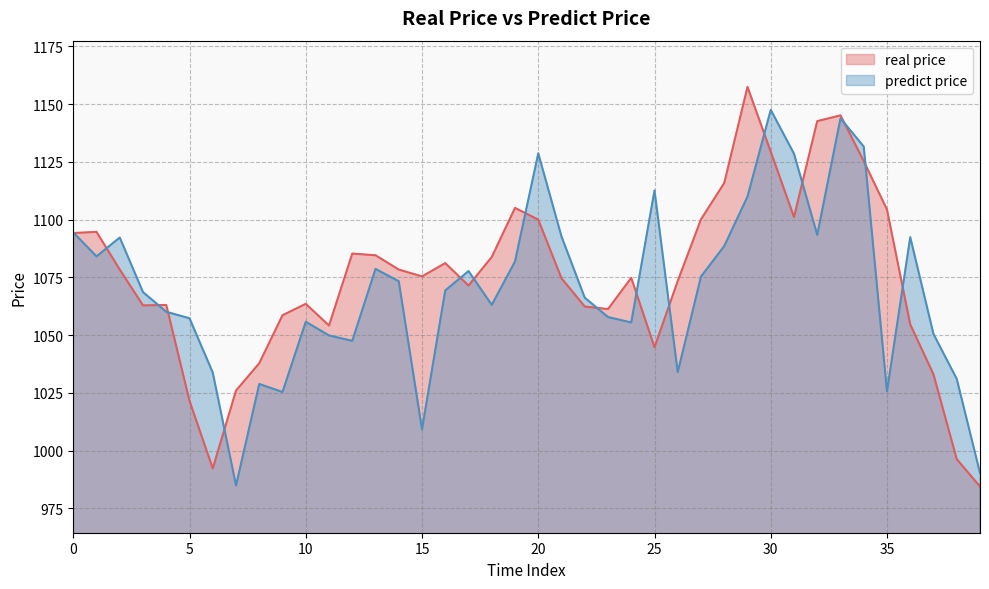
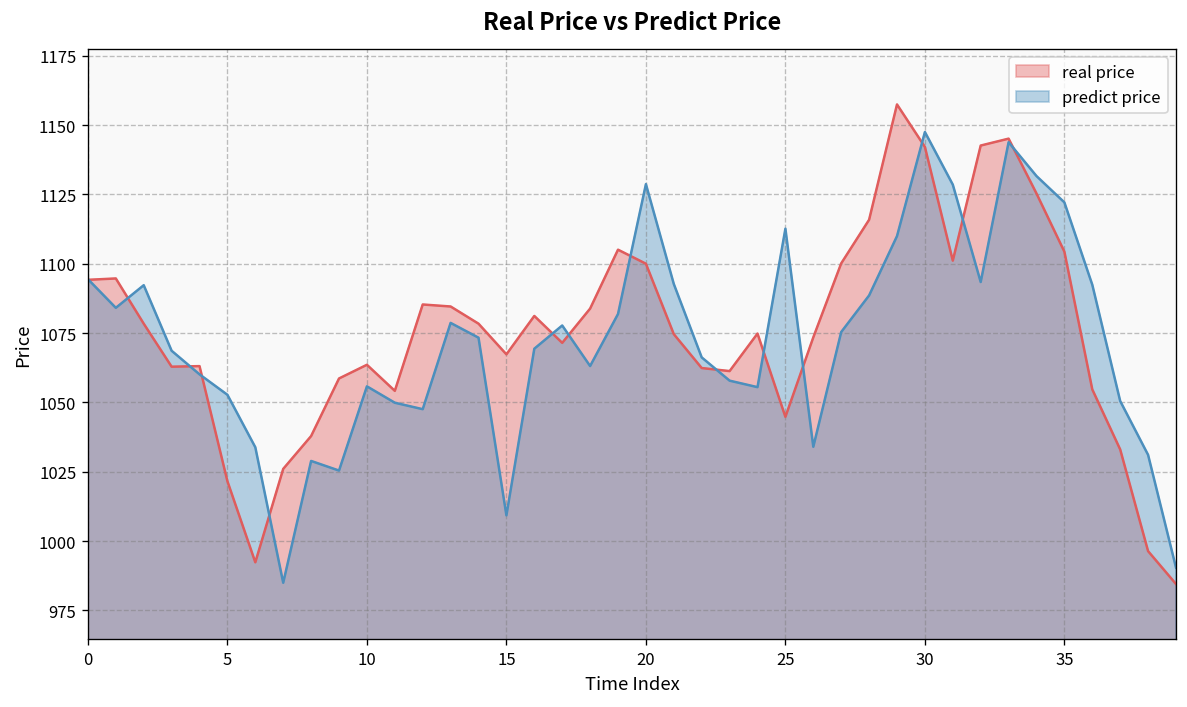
predict price, 5: 1057 -> 1053
real price, 15: 1075 -> 1067
real price, 30: 1129 -> 1142
predict price, 35: 1026 -> 1122
